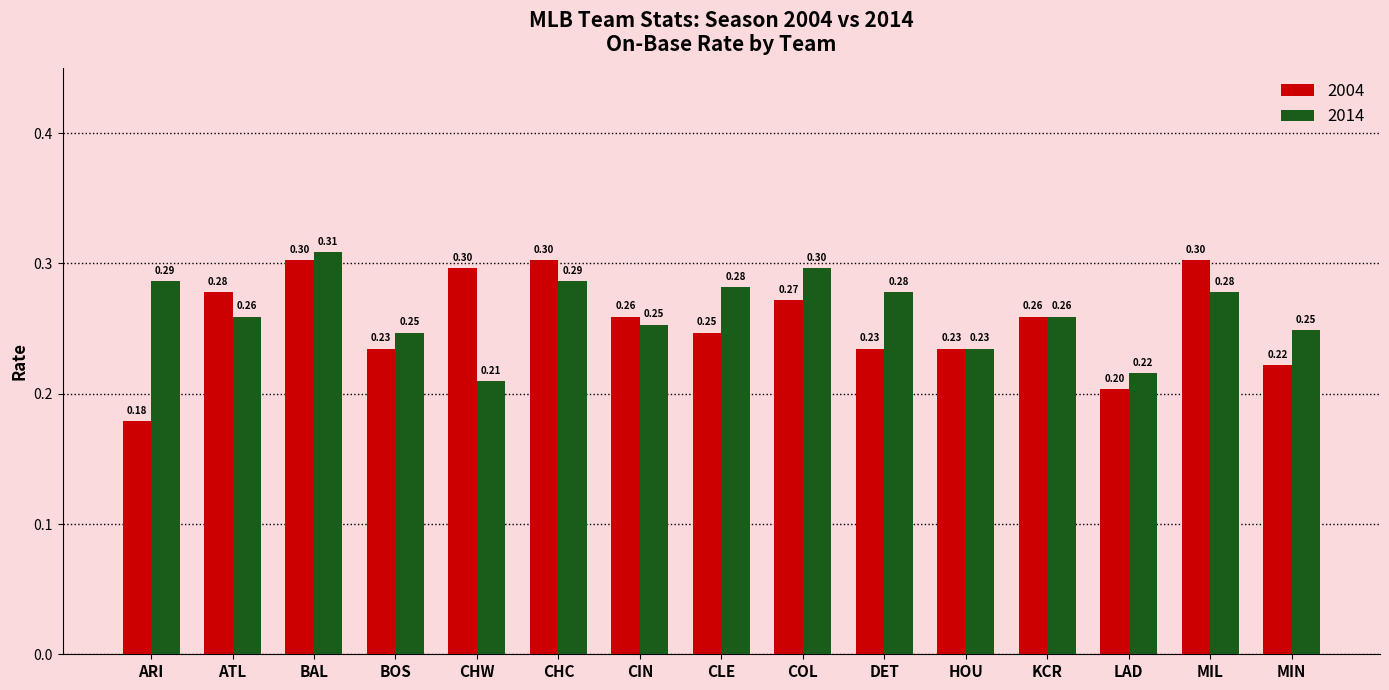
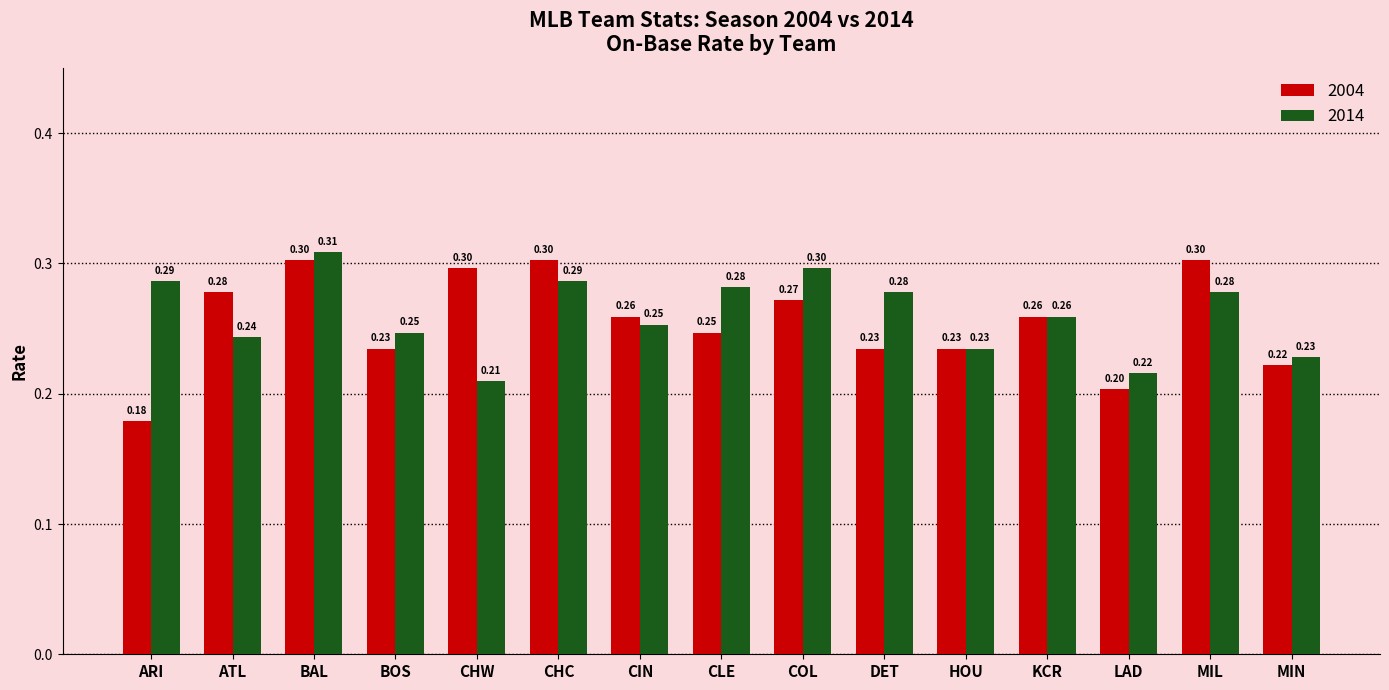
2014, ATL: 0.26 -> 0.24
2014, MIN: 0.25 -> 0.23
